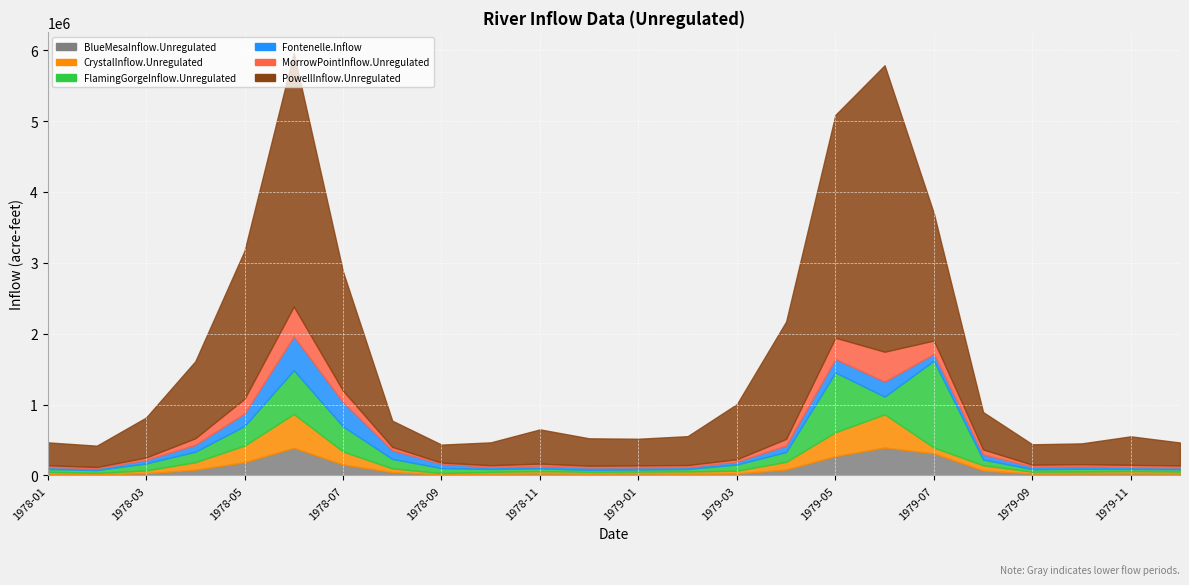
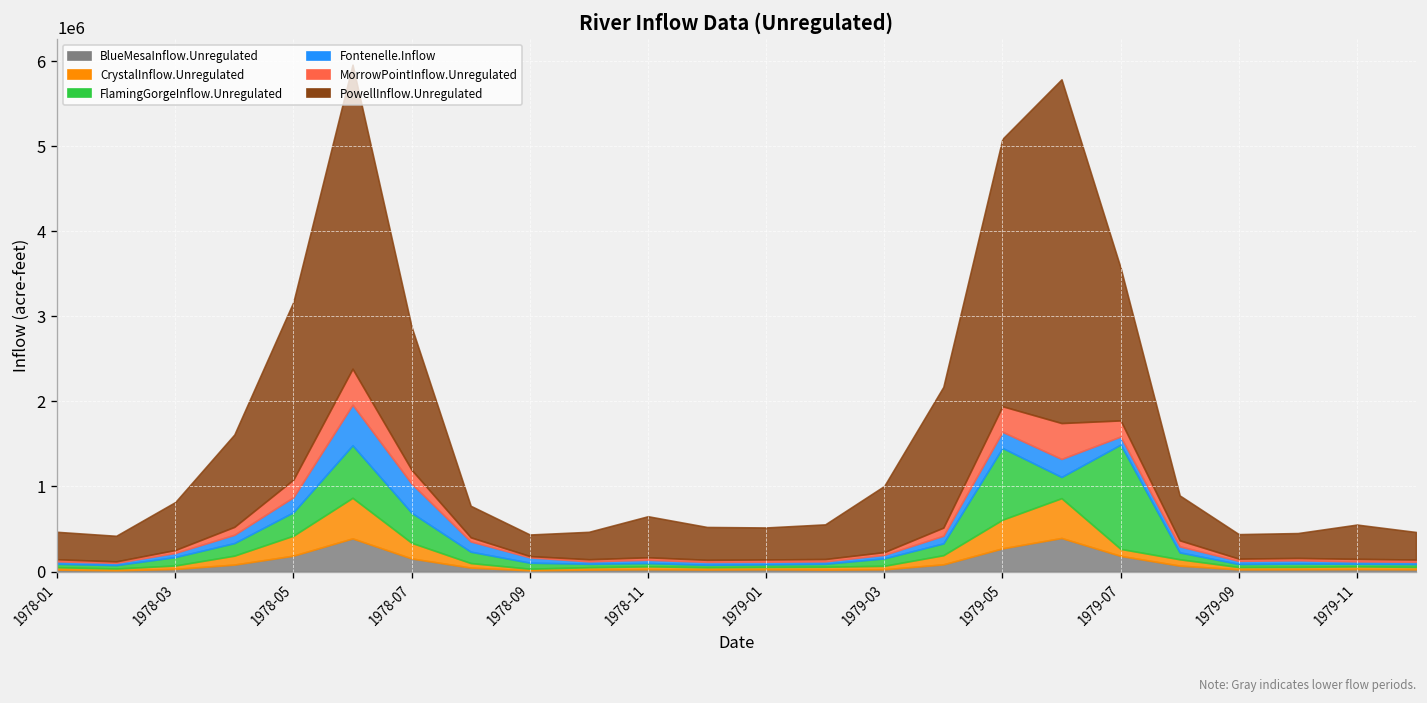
BlueMesaInflow.Unregulated, 1979-07: 300000 -> 200000
